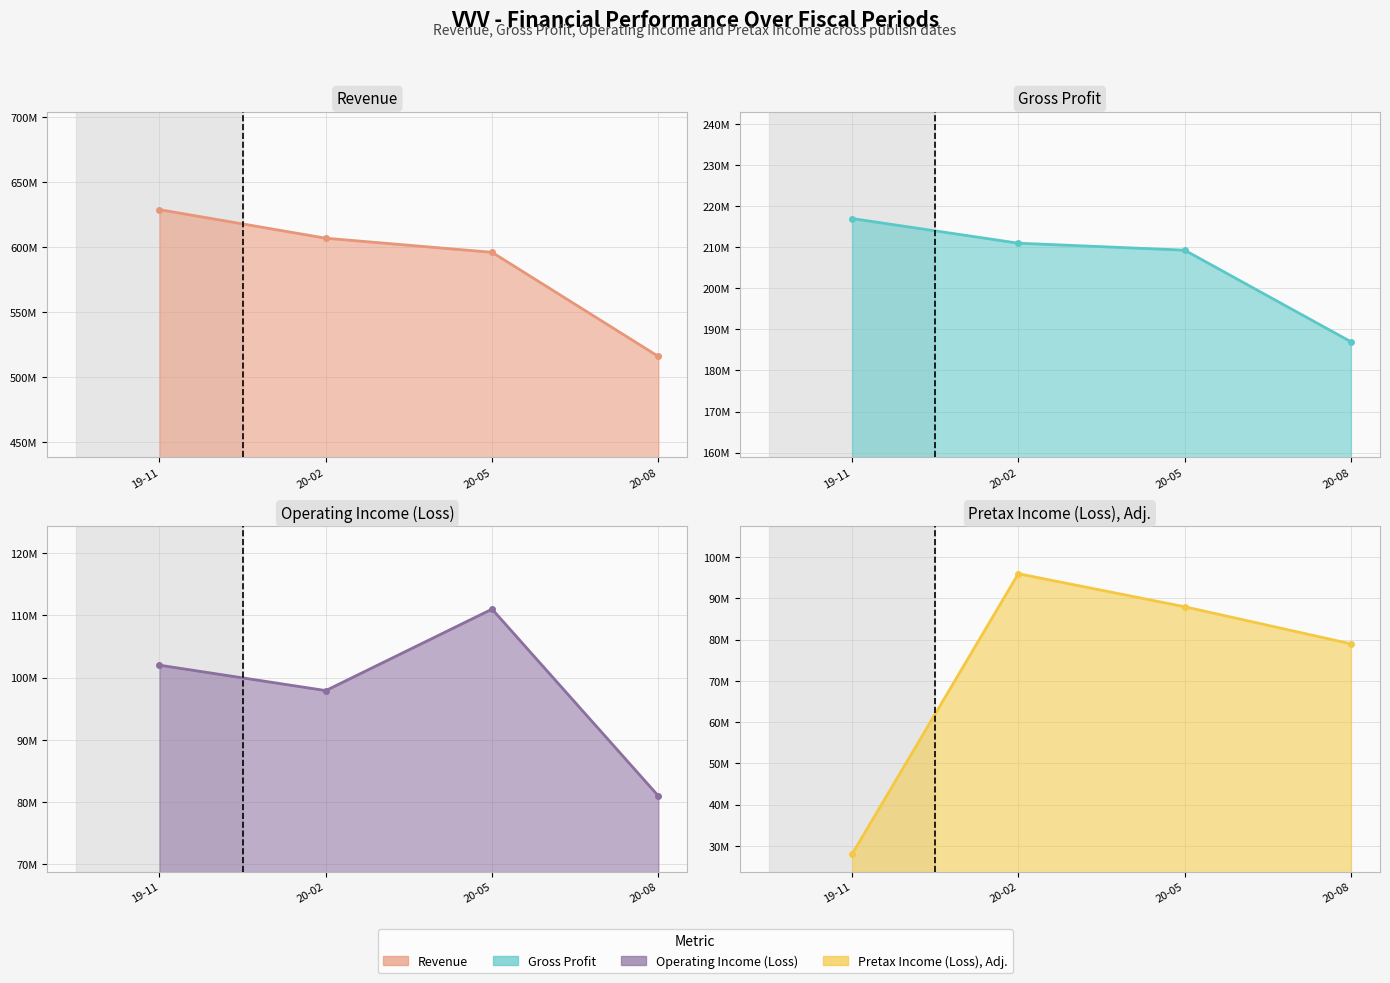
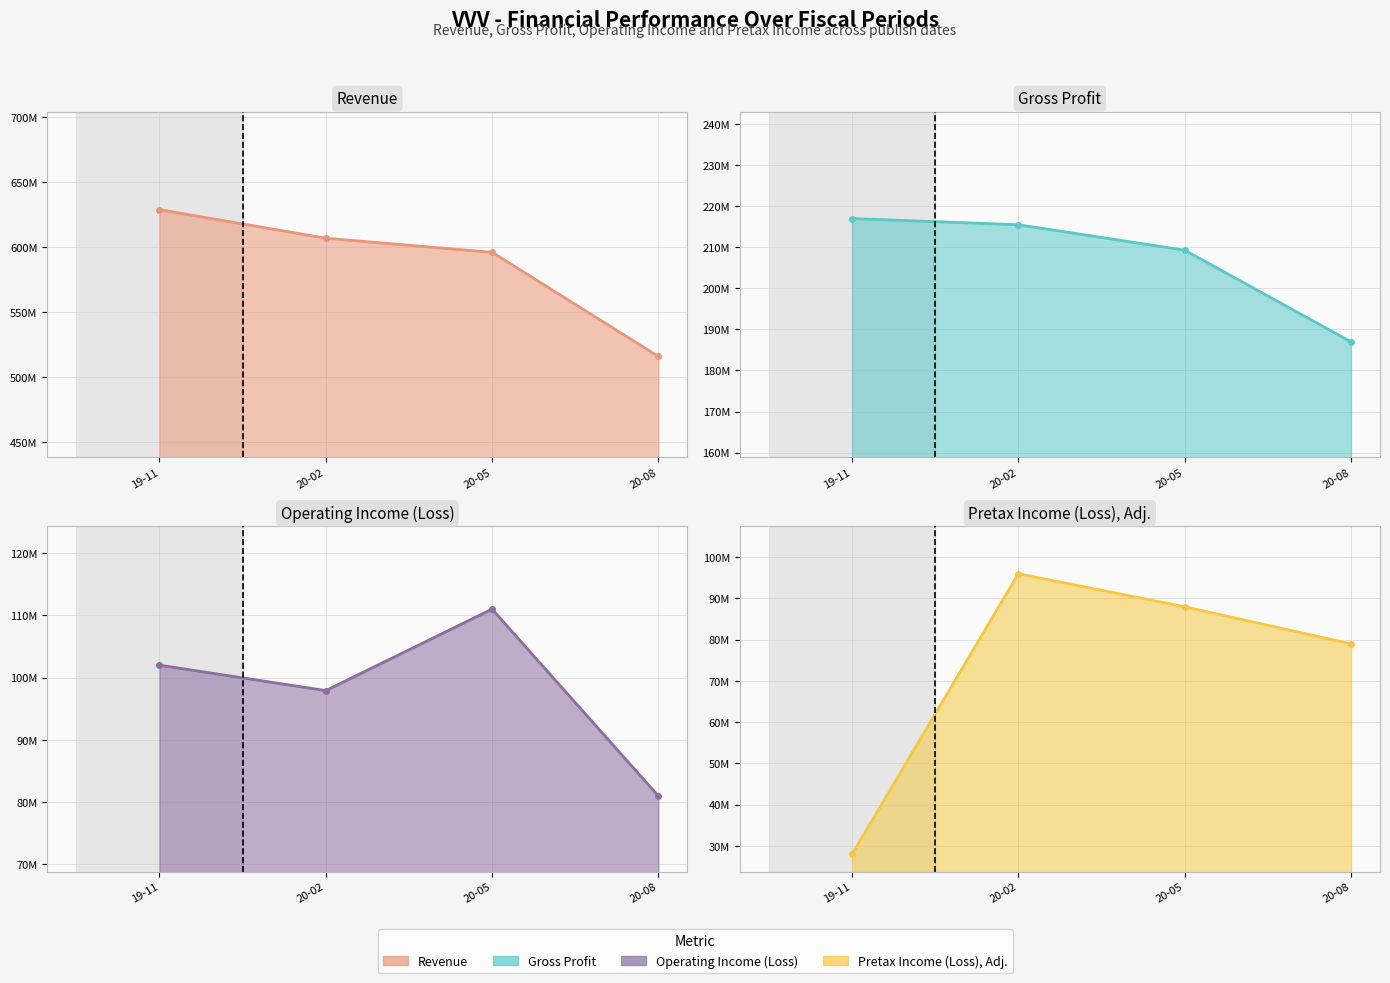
Gross Profit, 20-02: 211000000 -> 215000000
